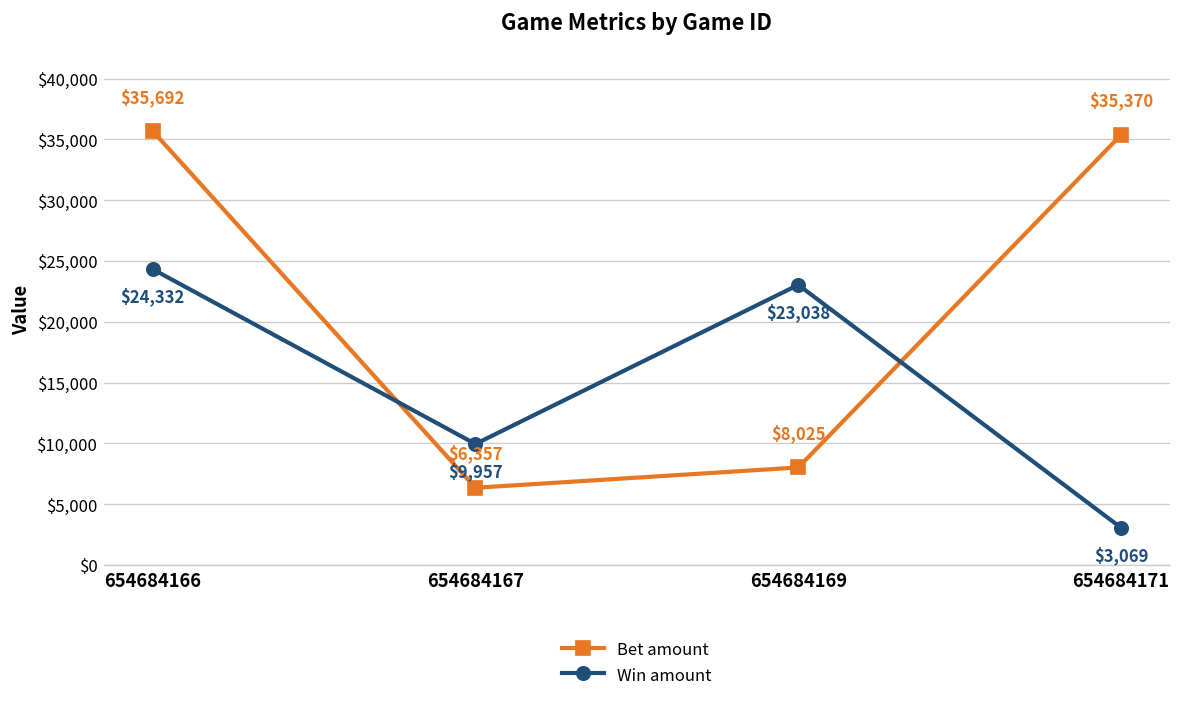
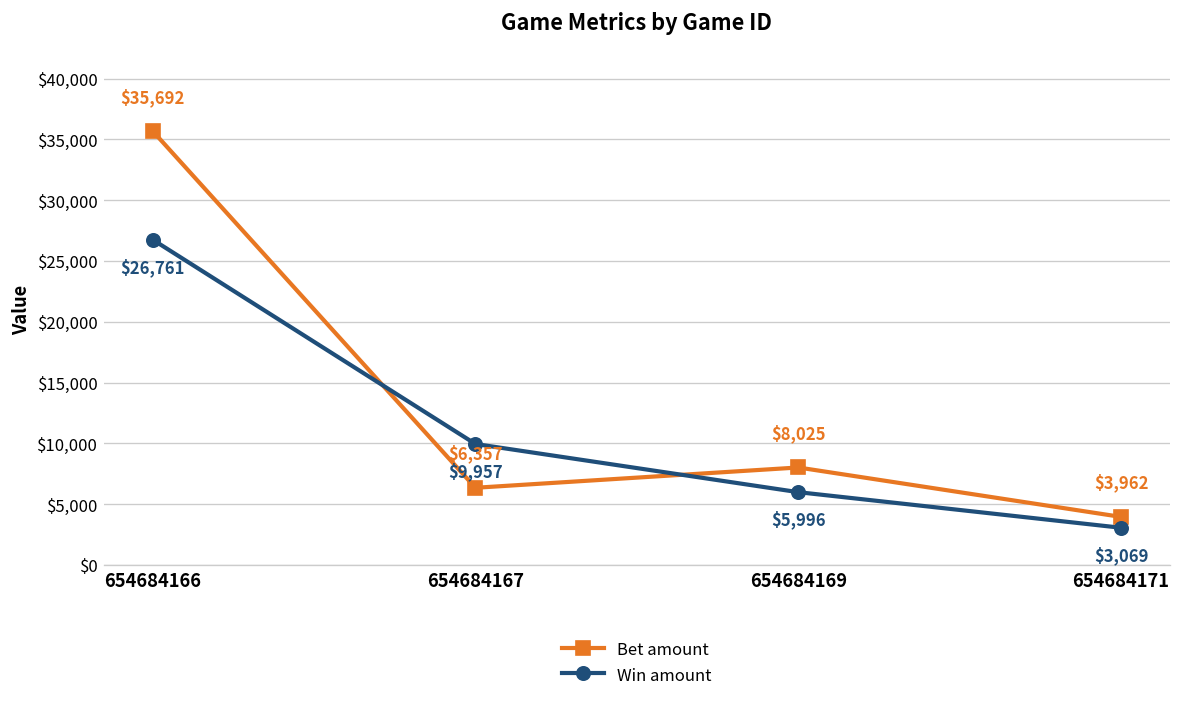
Win amount, 654684166: $24,332 -> $26,761
Win amount, 654684169: $23,038 -> $5,996
Bet amount, 654684171: $35,370 -> $3,962
